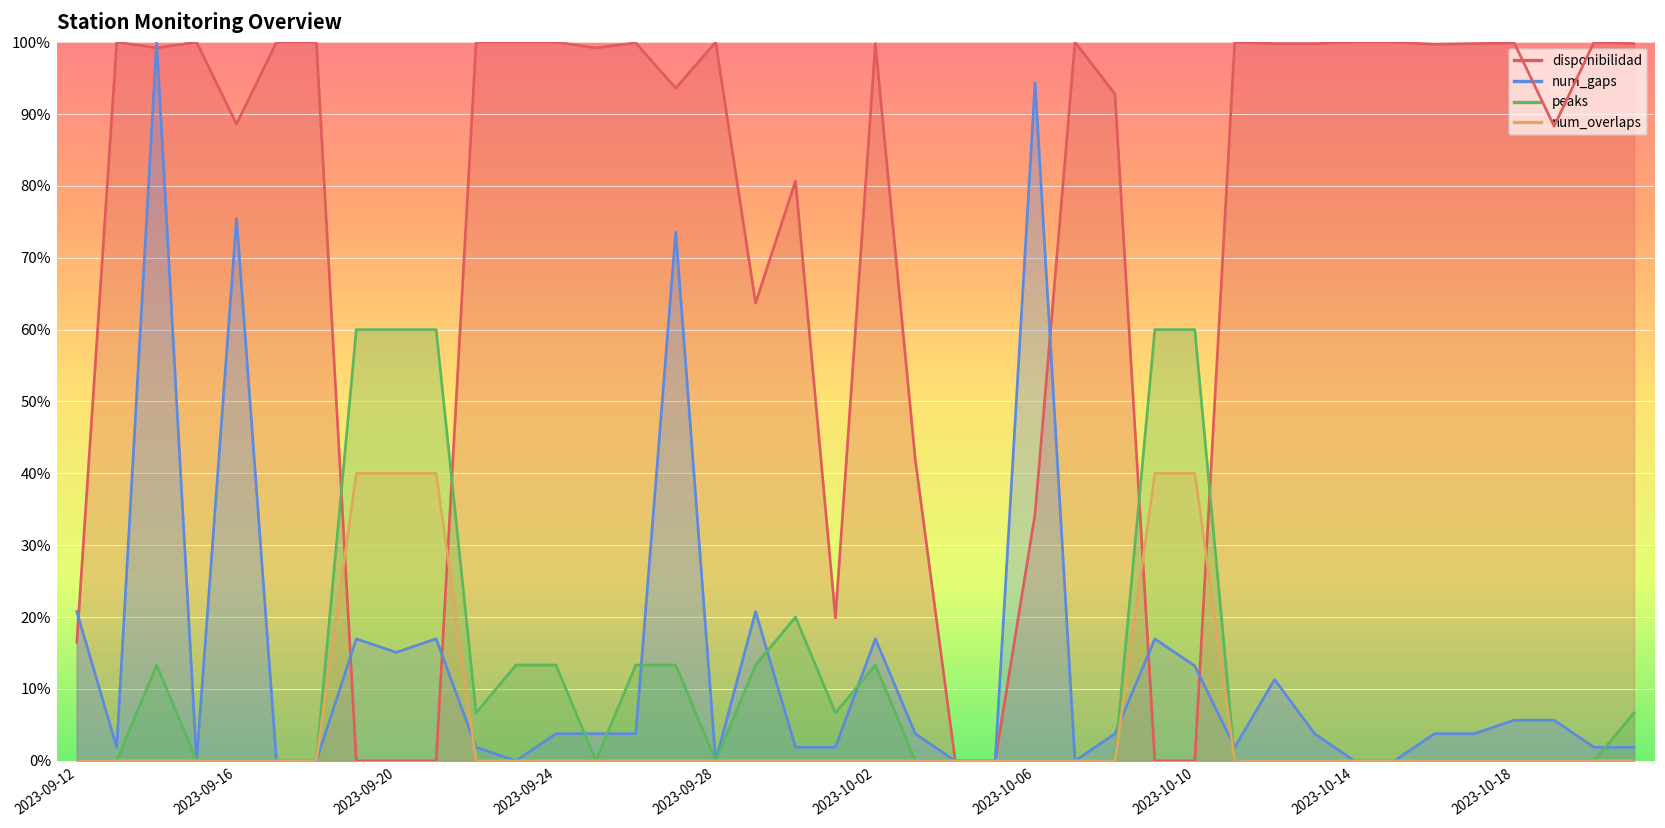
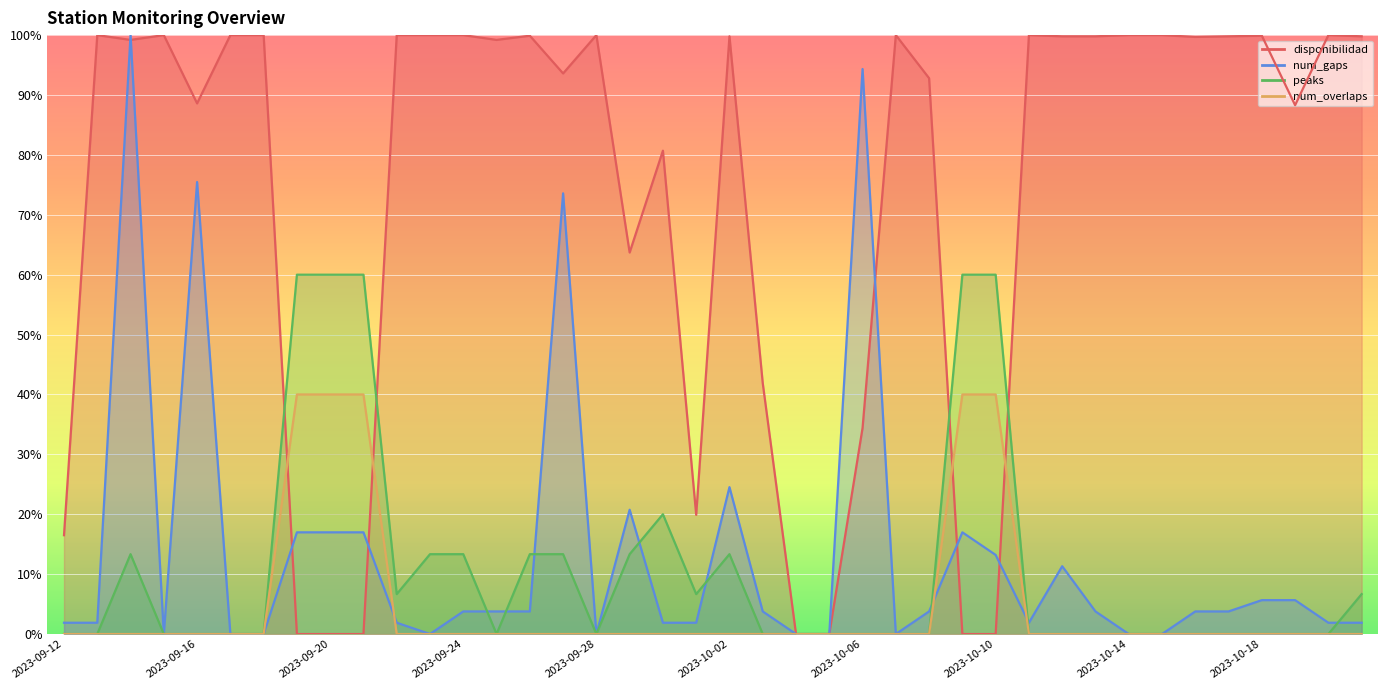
num_gaps, 2023-09-12: 21% -> 2%
num_gaps, 2023-09-20: 15% -> 17%
num_gaps, 2023-10-02: 17% -> 25%
